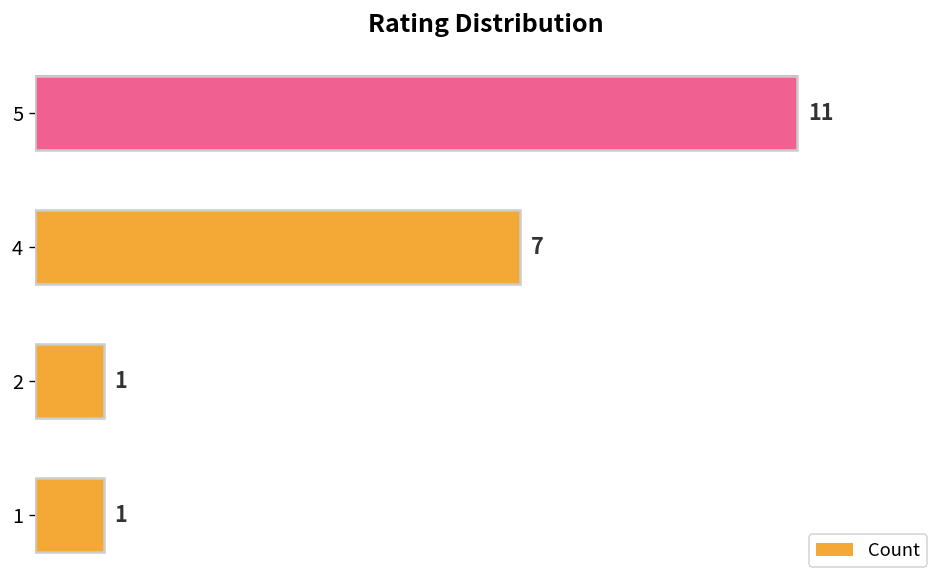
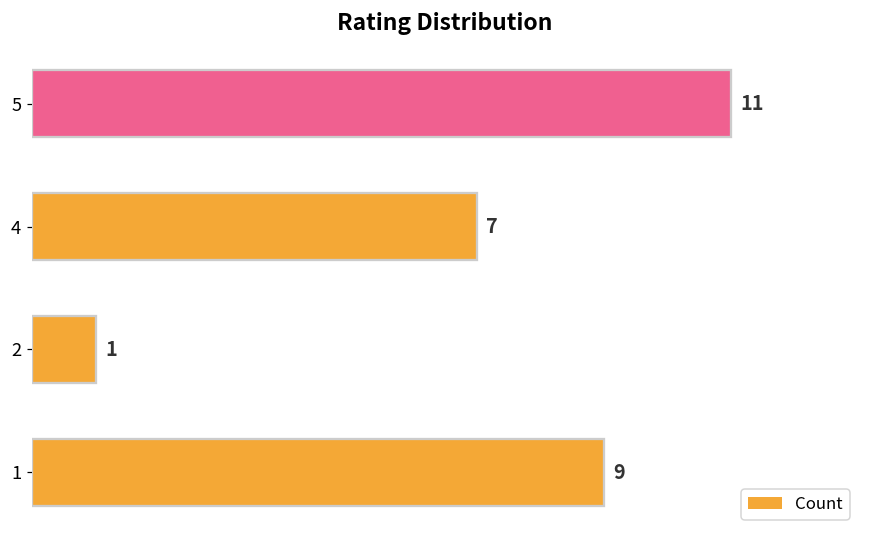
1: 1 -> 9
